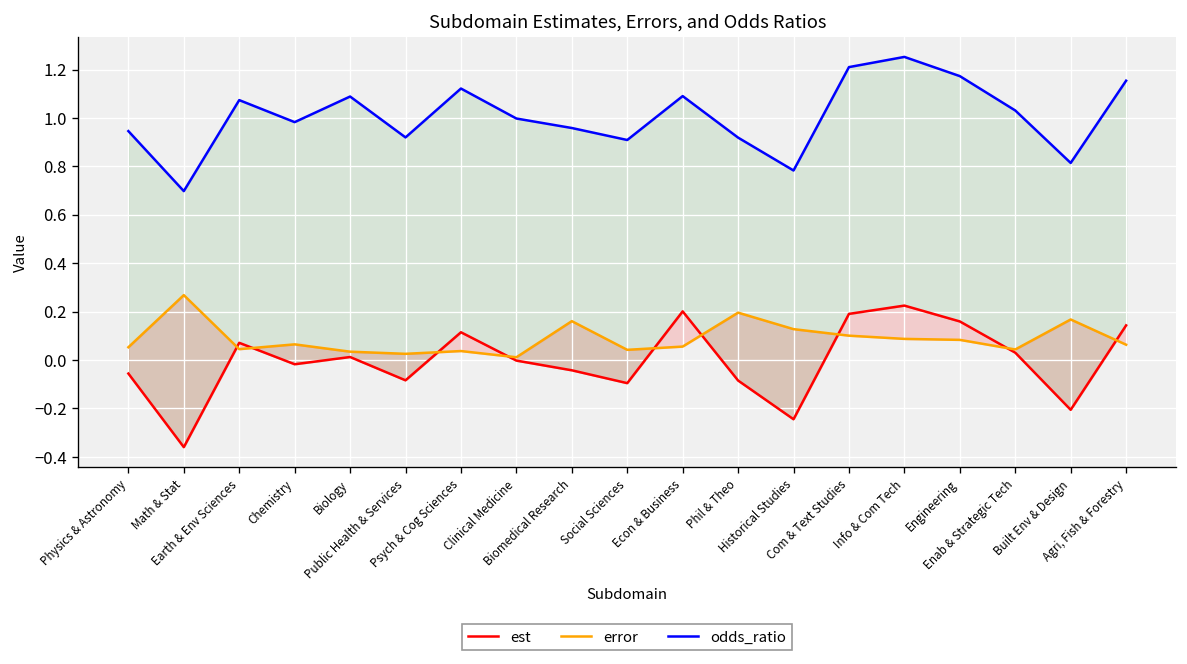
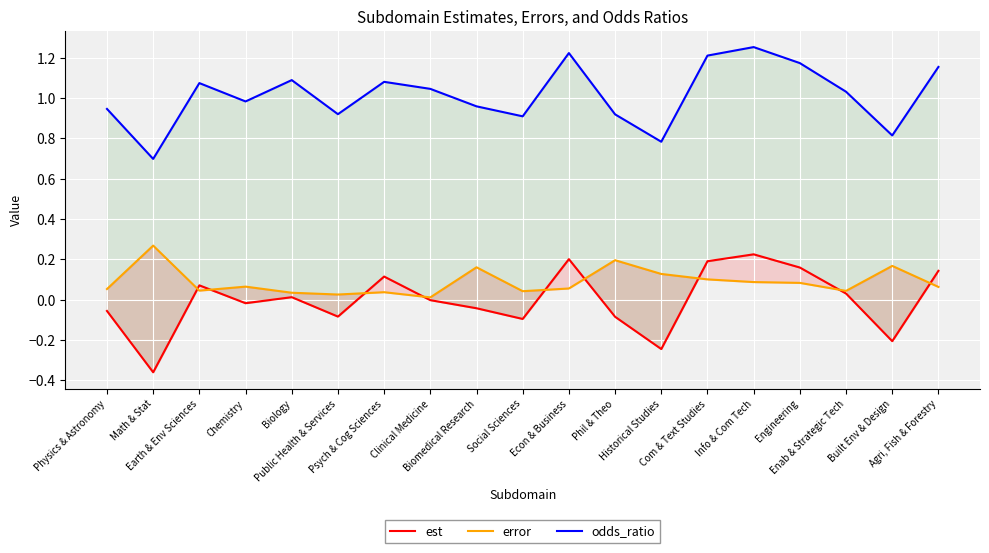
odds_ratio, Psych & Cog Sciences: 1.12 -> 1.08
odds_ratio, Clinical Medicine: 1.00 -> 1.04
odds_ratio, Econ & Business: 1.09 -> 1.22
